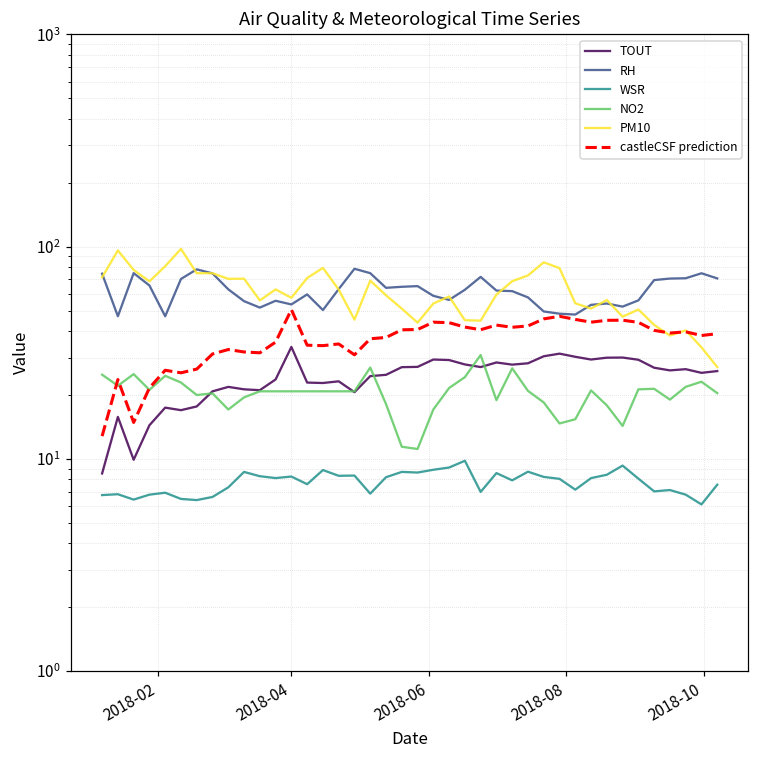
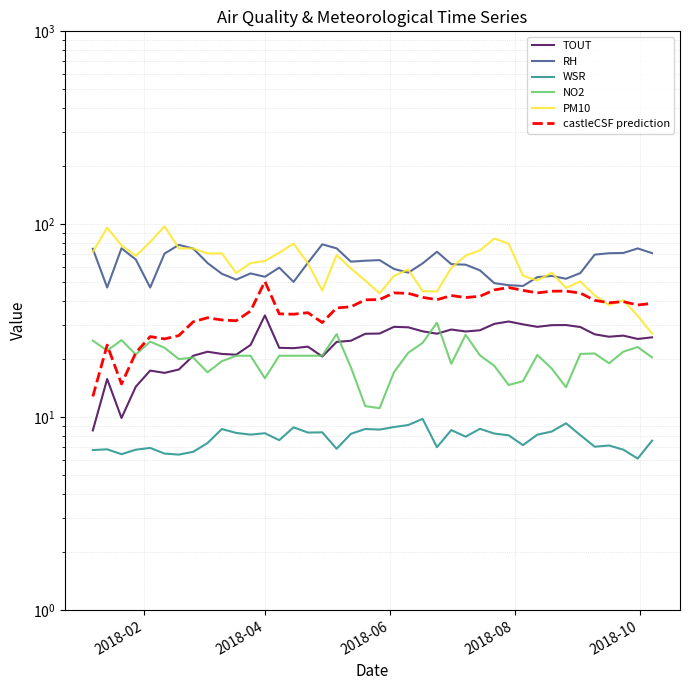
NO2, 2018-04: 21 -> 16
PM10, 2018-04: 57 -> 64
